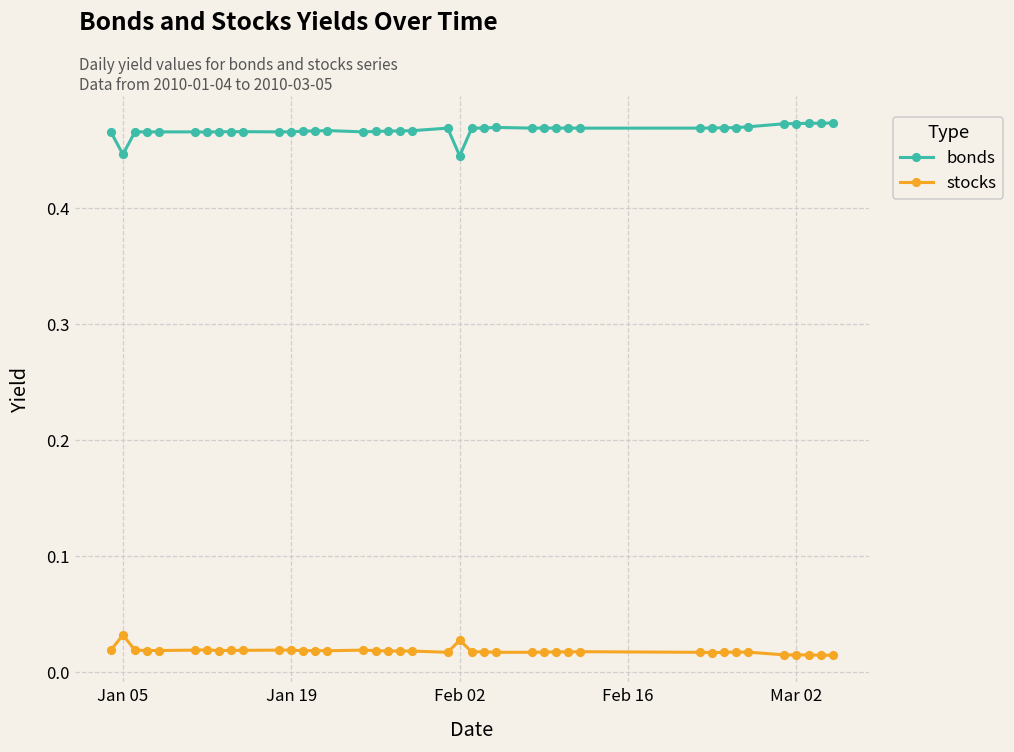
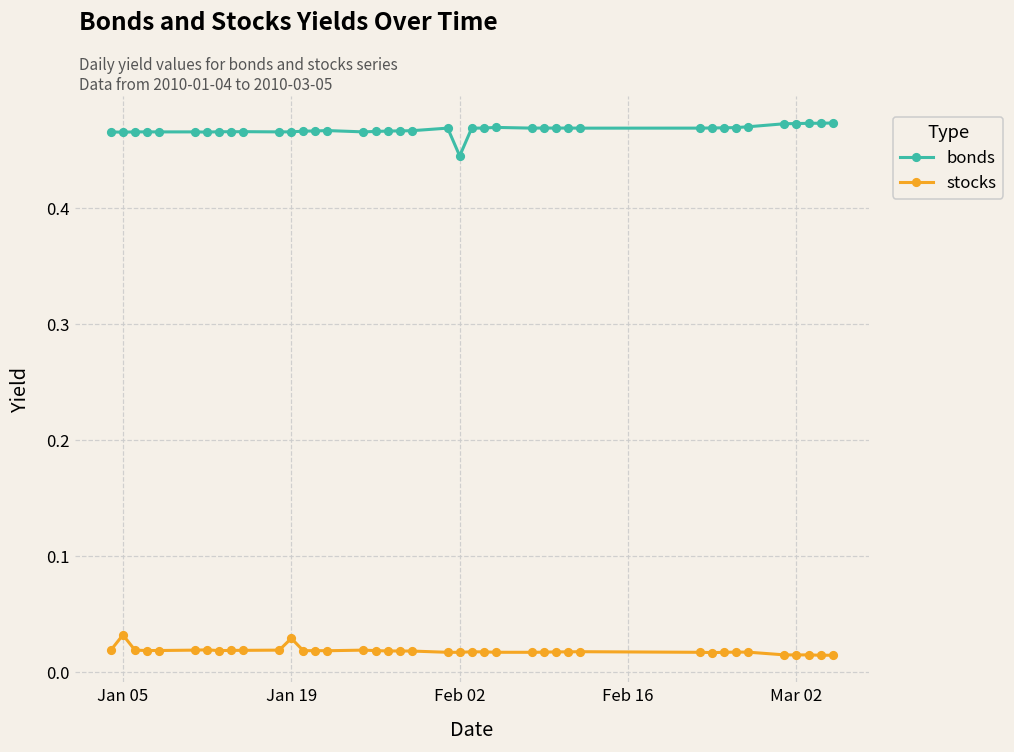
bonds, Jan 05: 0.446 -> 0.465
stocks, Jan 19: 0.019 -> 0.029
stocks, Feb 02: 0.027 -> 0.017
